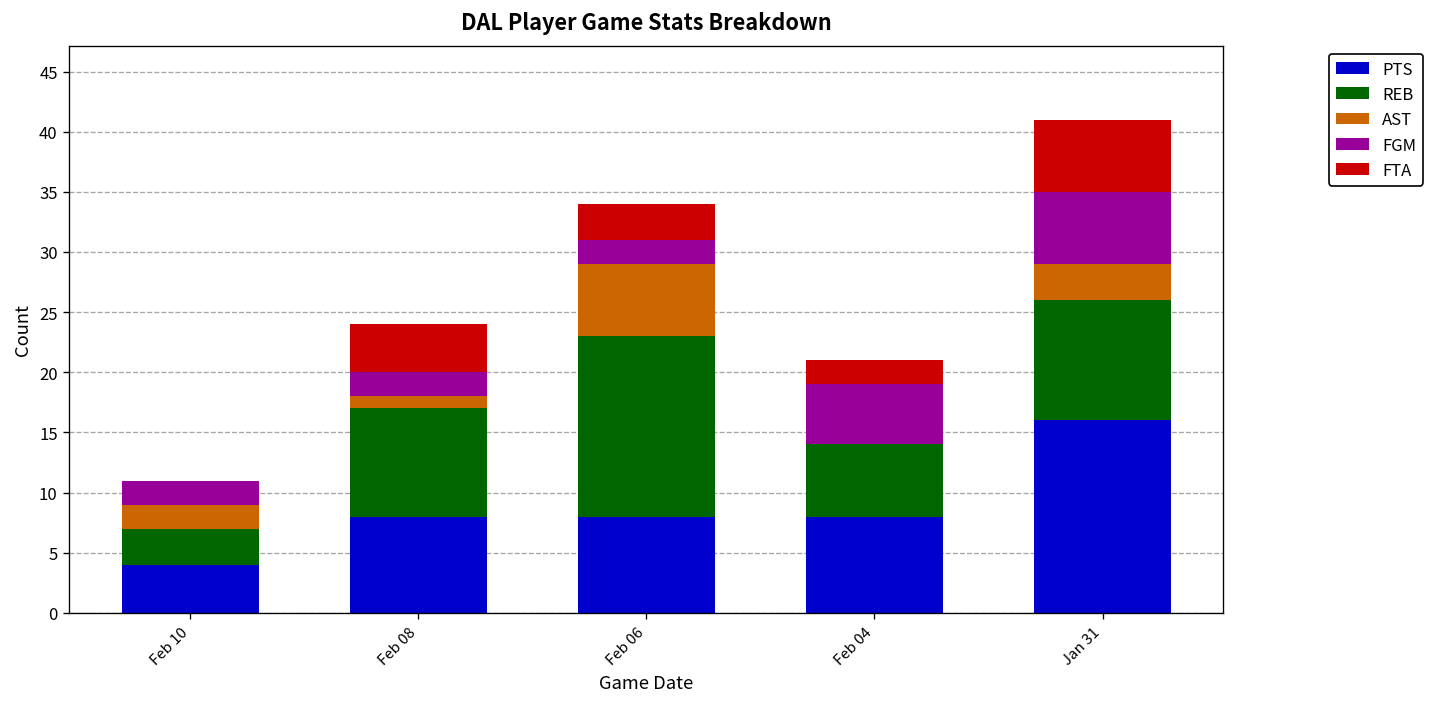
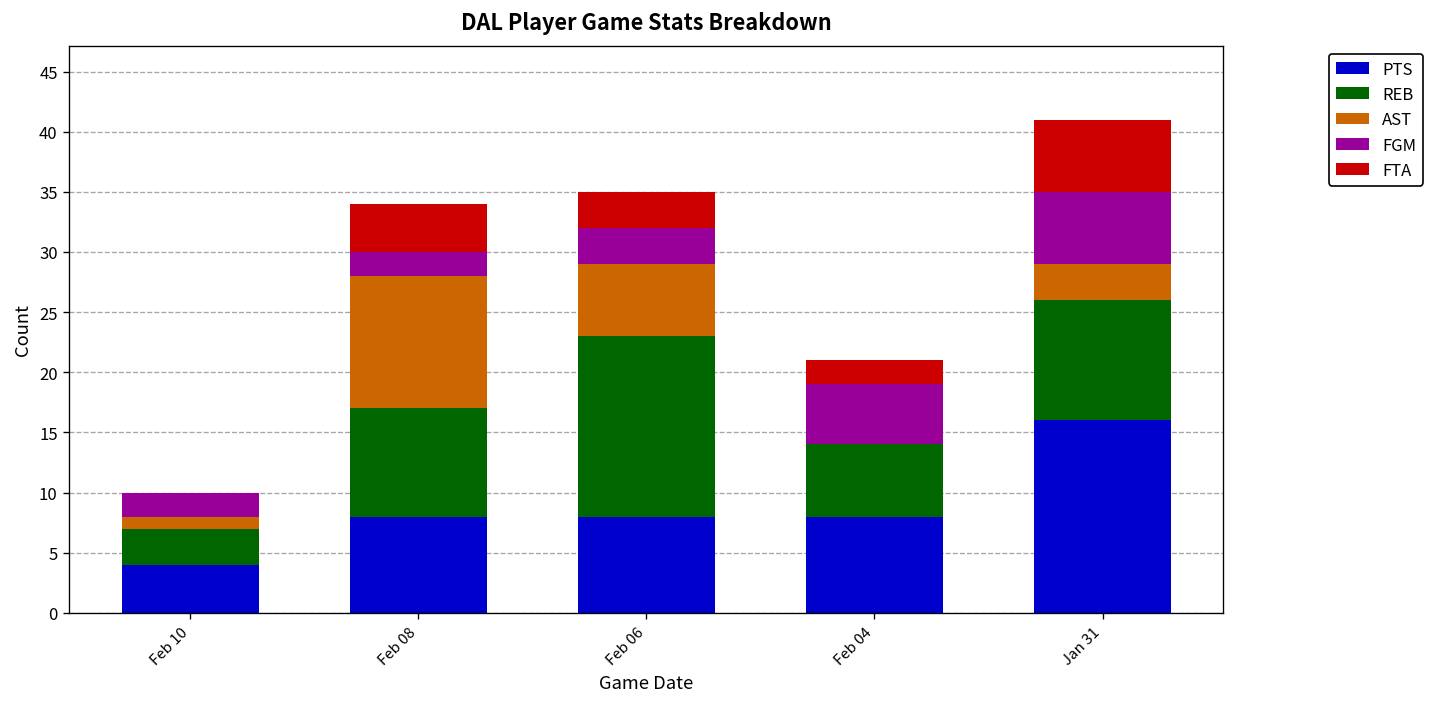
AST, Feb 10: 2 -> 1
AST, Feb 08: 1 -> 11
FGM, Feb 06: 2 -> 3
